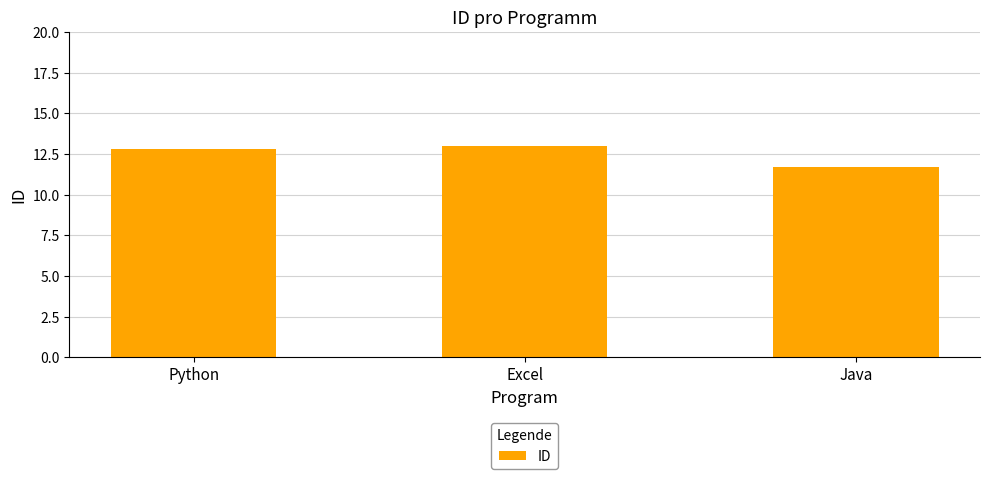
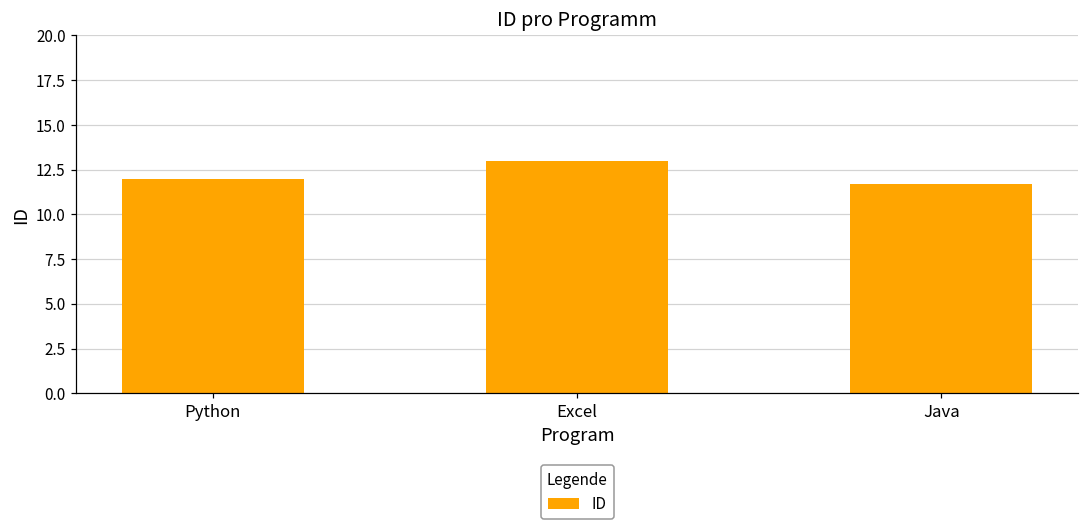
Python: 12.8 -> 12.0
